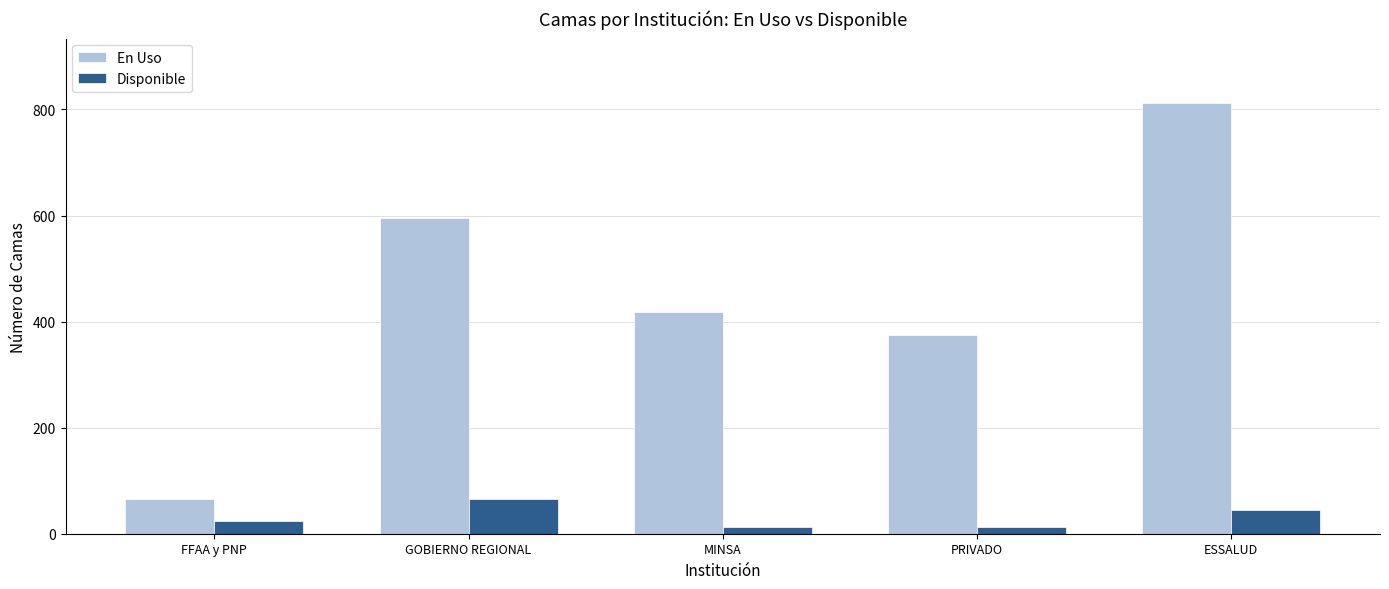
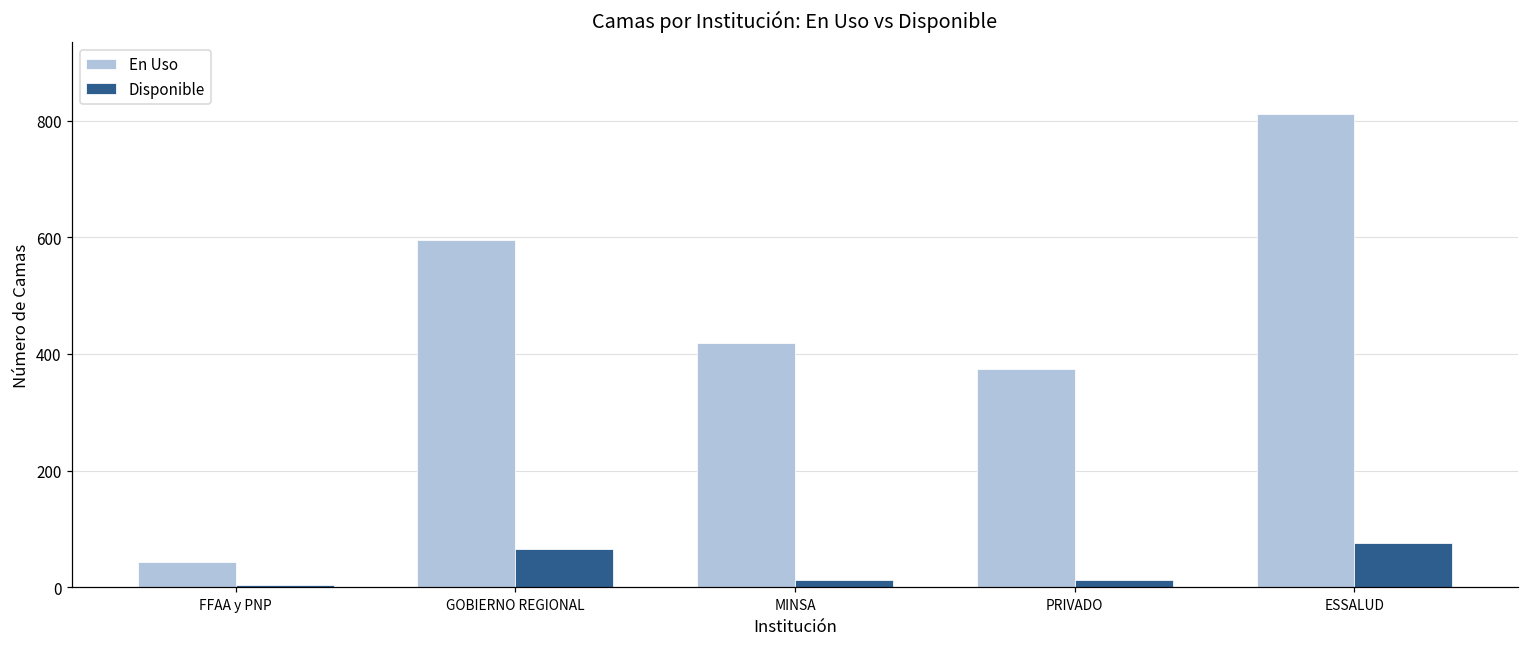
En Uso, FFAA y PNP: 70 -> 40
Disponible, FFAA y PNP: 20 -> 0
Disponible, ESSALUD: 50 -> 80
